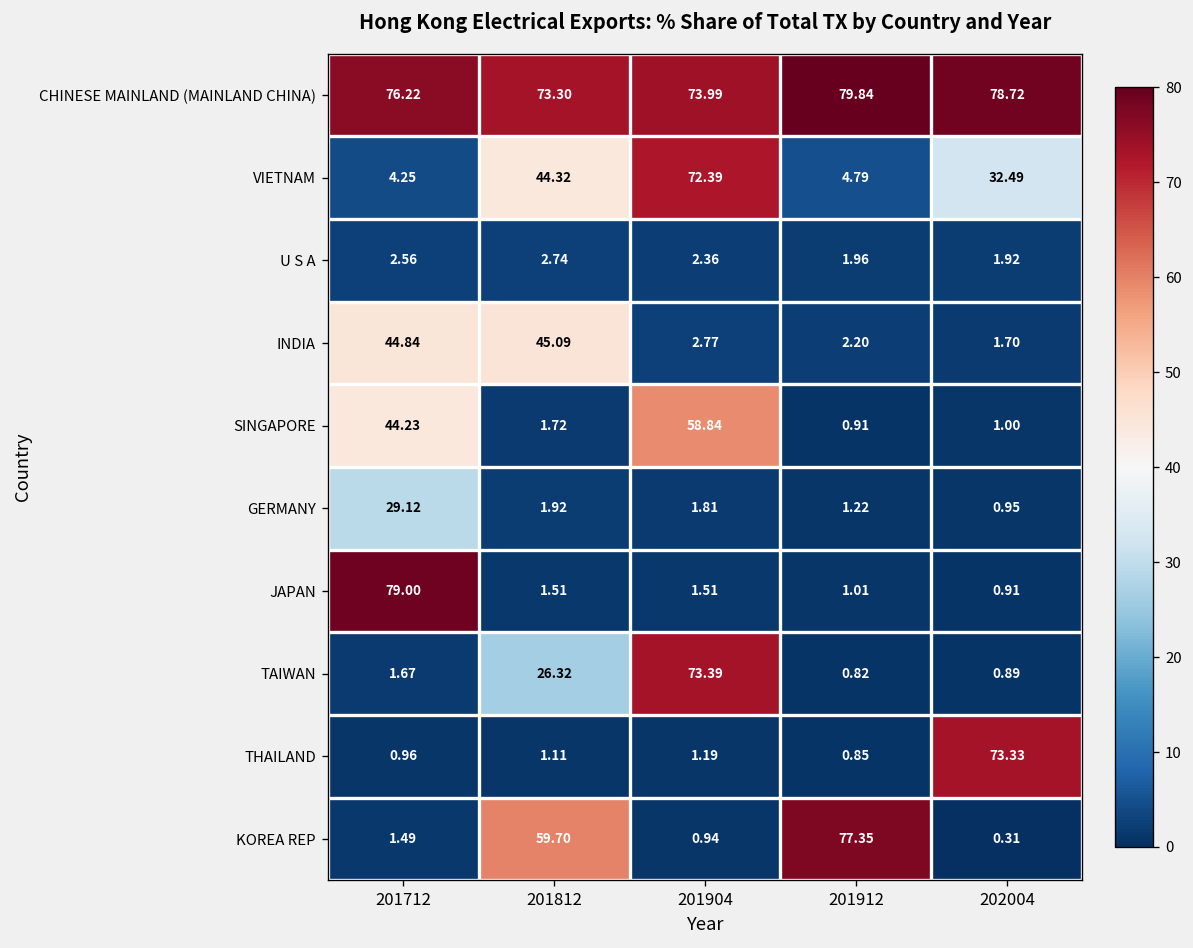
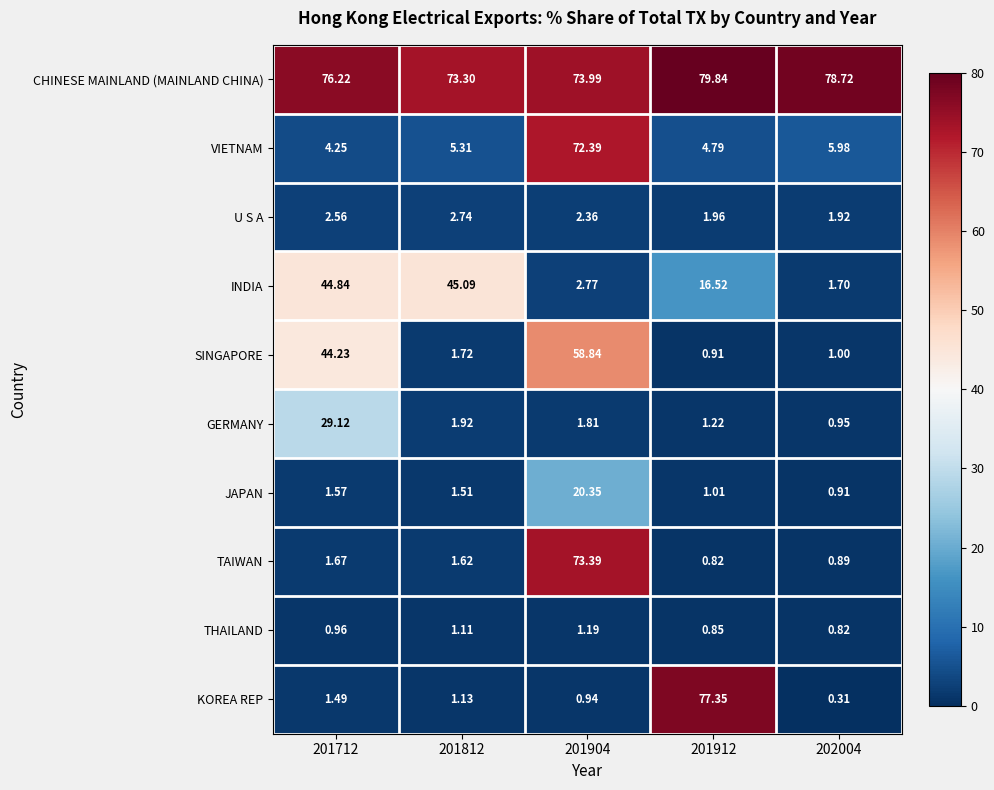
VIETNAM, 201812: 44.32 -> 5.31
VIETNAM, 202004: 32.49 -> 5.98
INDIA, 201912: 2.20 -> 16.52
JAPAN, 201712: 79.00 -> 1.57
JAPAN, 201904: 1.51 -> 20.35
TAIWAN, 201812: 26.32 -> 1.62
THAILAND, 202004: 73.33 -> 0.82
KOREA REP, 201812: 59.70 -> 1.13
